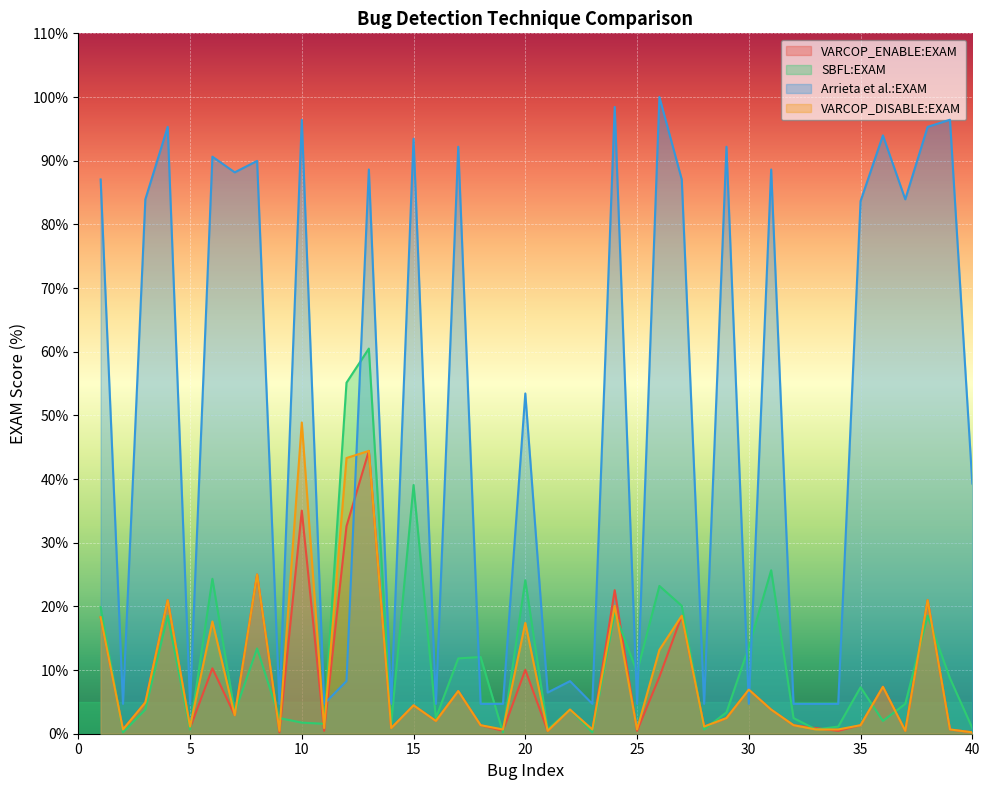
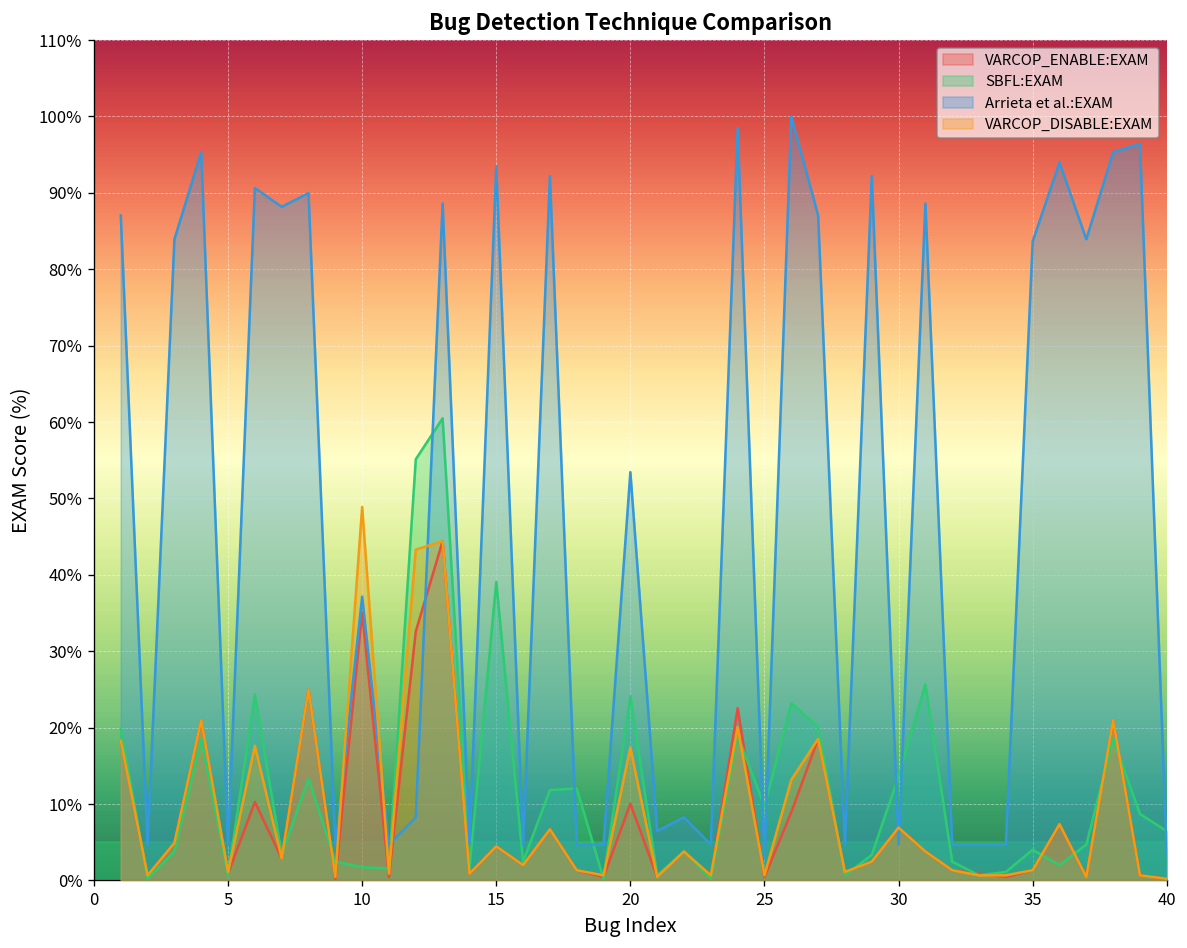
Arrieta et al.:EXAM, 10: 96% -> 37%
Arrieta et al.:EXAM, 25: 5% -> 3%
SBFL:EXAM, 35: 7% -> 4%
SBFL:EXAM, 40: 1% -> 6%
Arrieta et al.:EXAM, 40: 39% -> 4%
